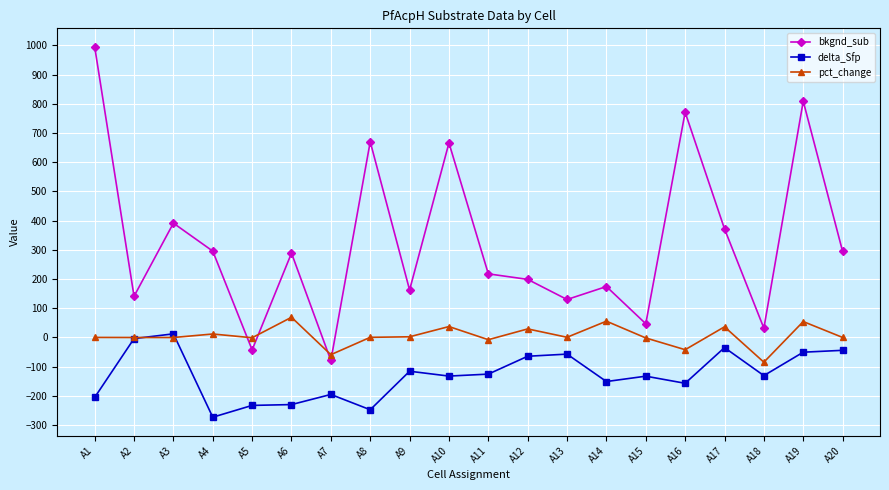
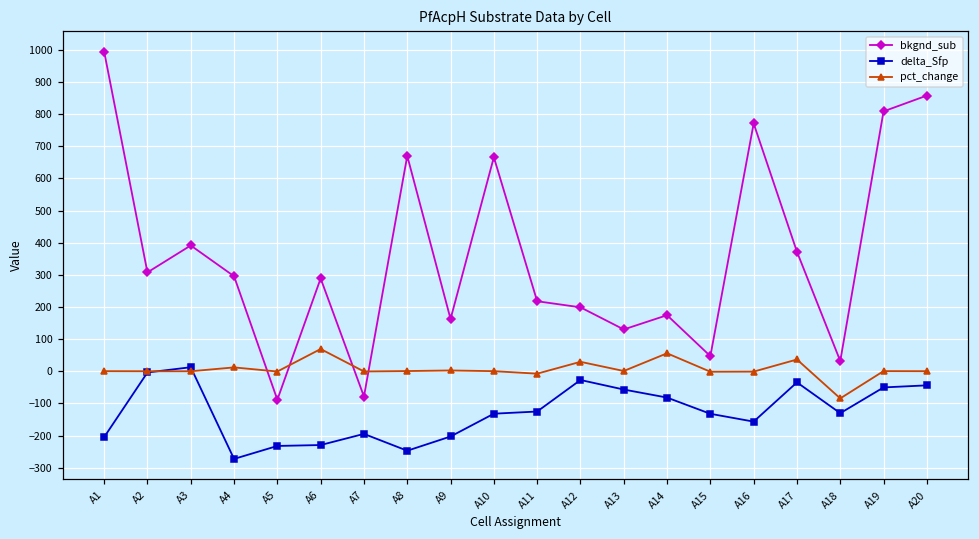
bkgnd_sub, A2: 140 -> 310
bkgnd_sub, A5: -40 -> -90
pct_change, A7: -60 -> 0
delta_Sfp, A9: -120 -> -200
pct_change, A10: 40 -> 0
delta_Sfp, A12: -60 -> -30
delta_Sfp, A14: -150 -> -80
pct_change, A16: -40 -> 0
pct_change, A19: 50 -> 0
bkgnd_sub, A20: 290 -> 860
